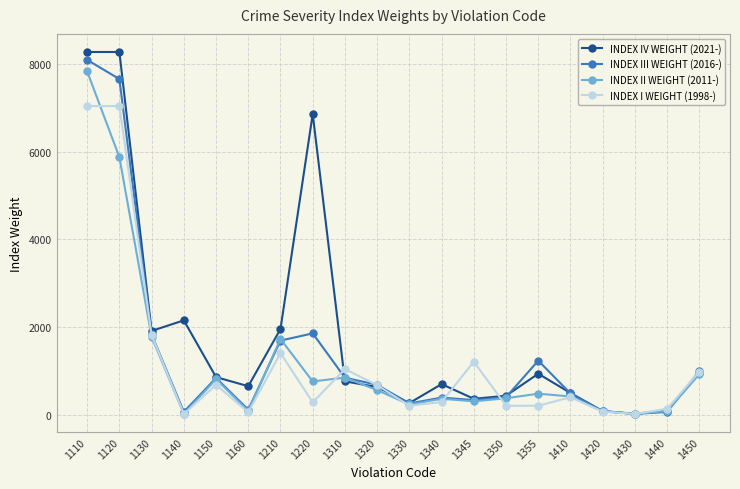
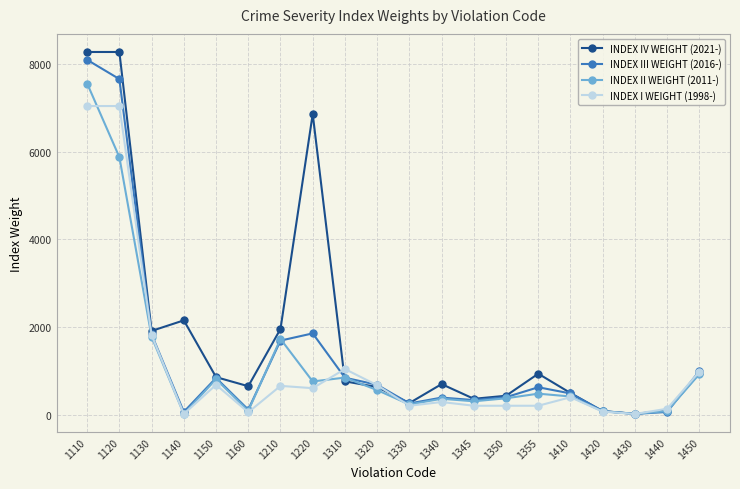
INDEX II WEIGHT (2011-), 1110: 7800 -> 7600
INDEX I WEIGHT (1998-), 1210: 1400 -> 700
INDEX I WEIGHT (1998-), 1220: 300 -> 600
INDEX I WEIGHT (1998-), 1345: 1200 -> 200
INDEX III WEIGHT (2016-), 1355: 1200 -> 600
